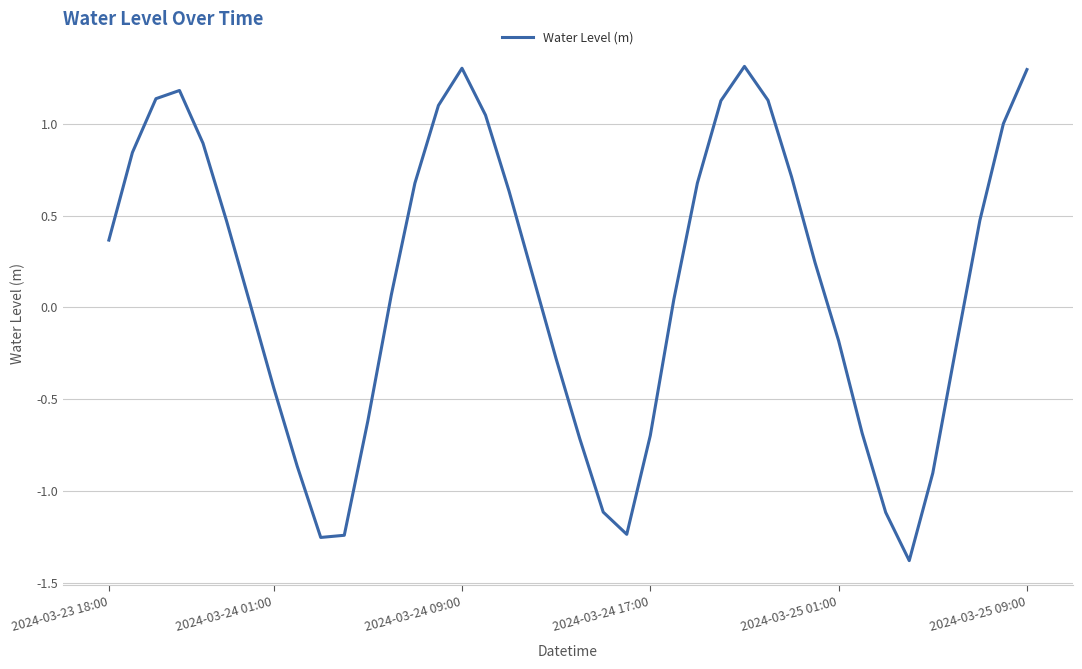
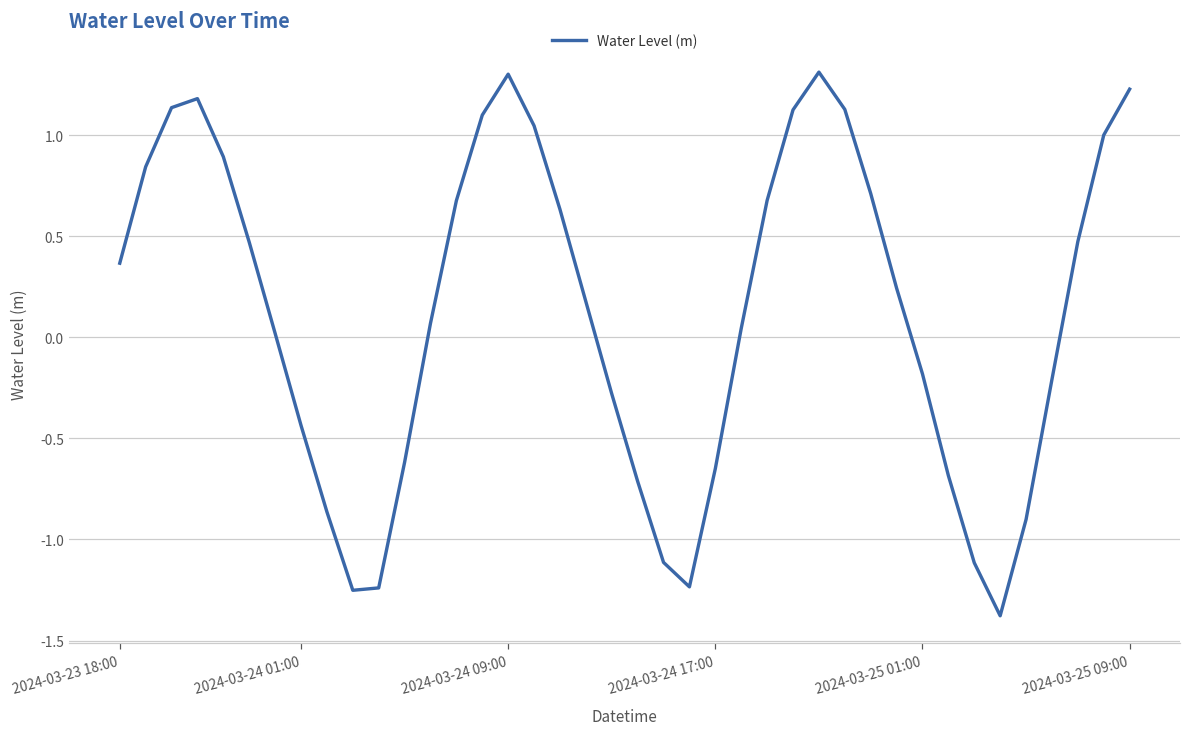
2024-03-24 17:00: -0.70 -> -0.65
2024-03-25 09:00: 1.29 -> 1.23
